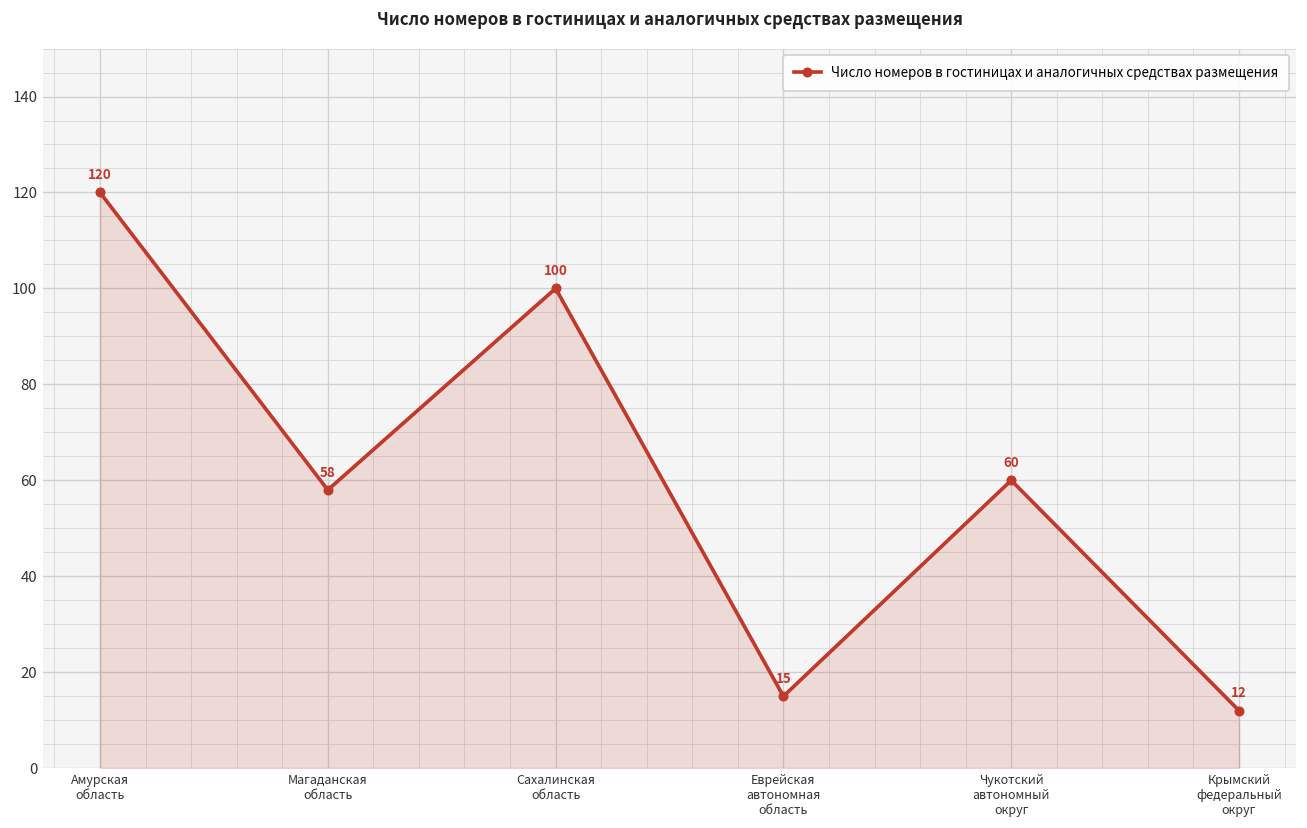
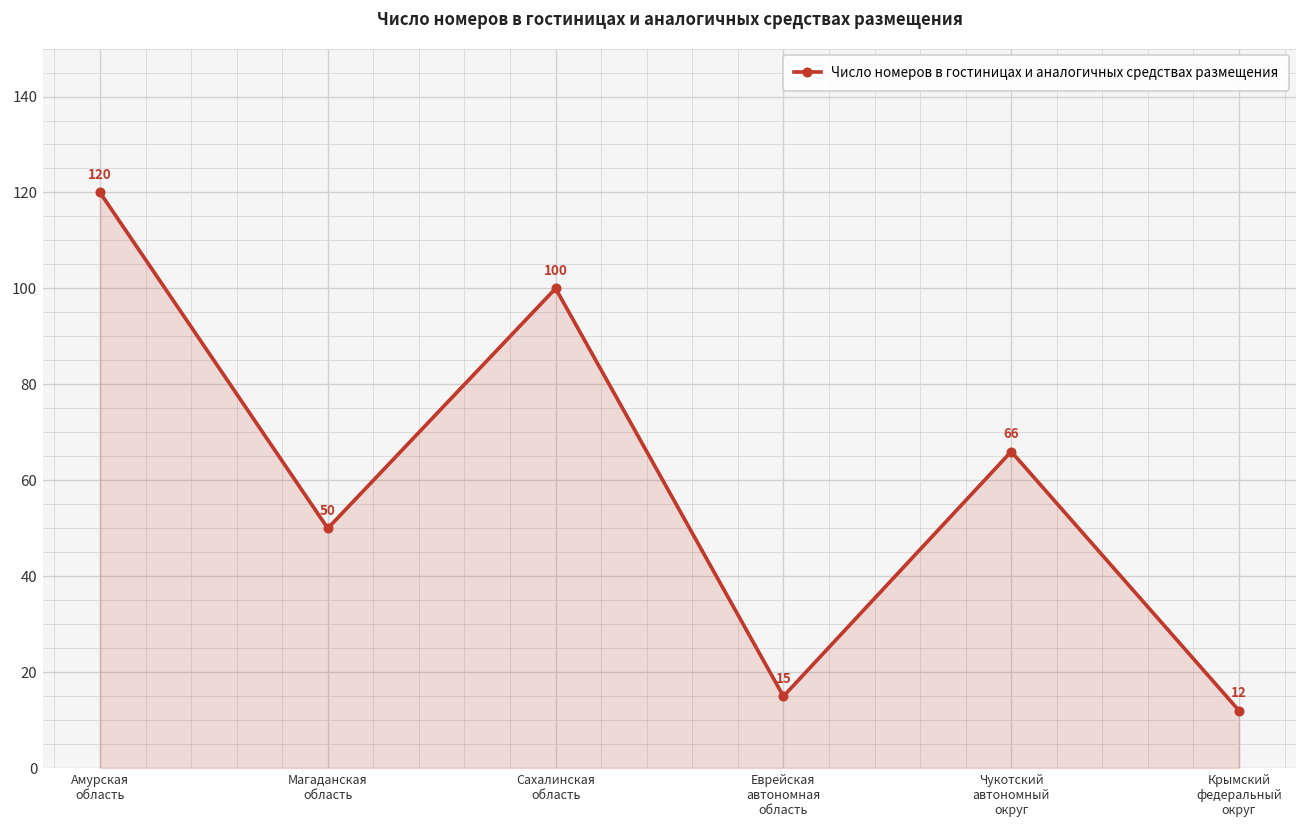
Магаданская область: 58 -> 50
Чукотский автономный округ: 60 -> 66
